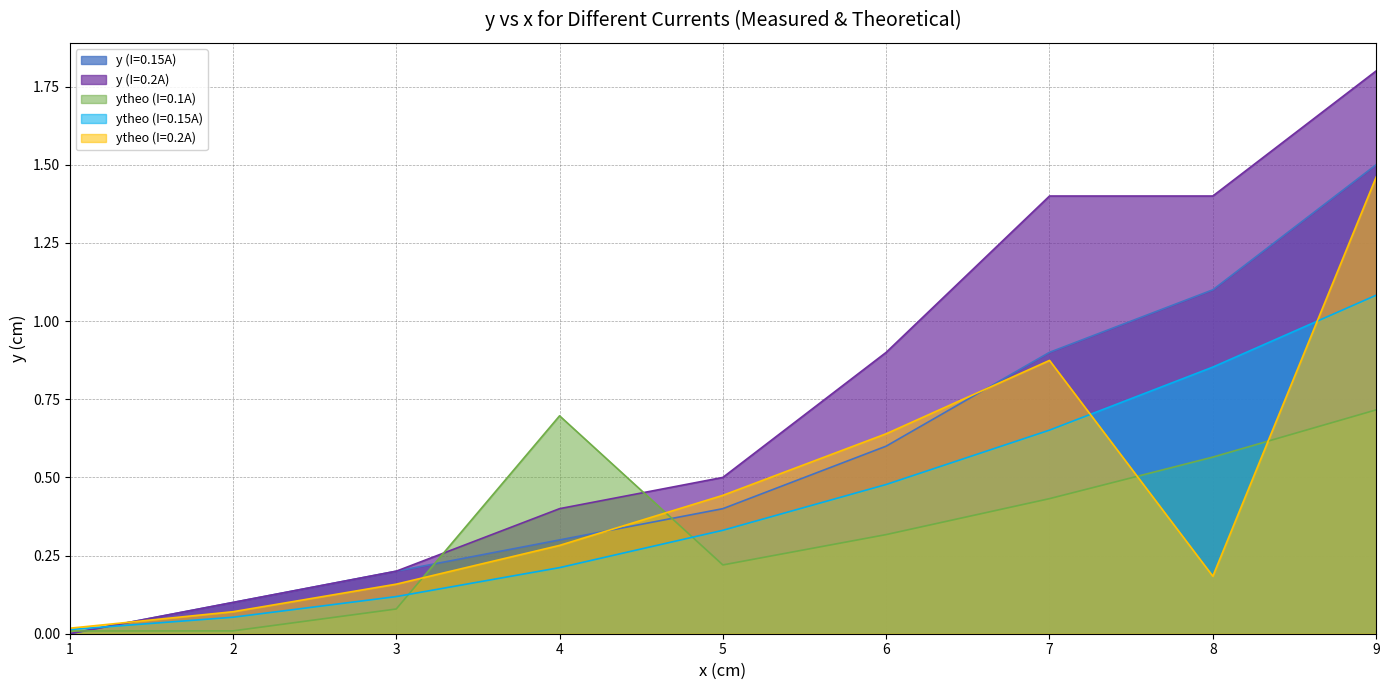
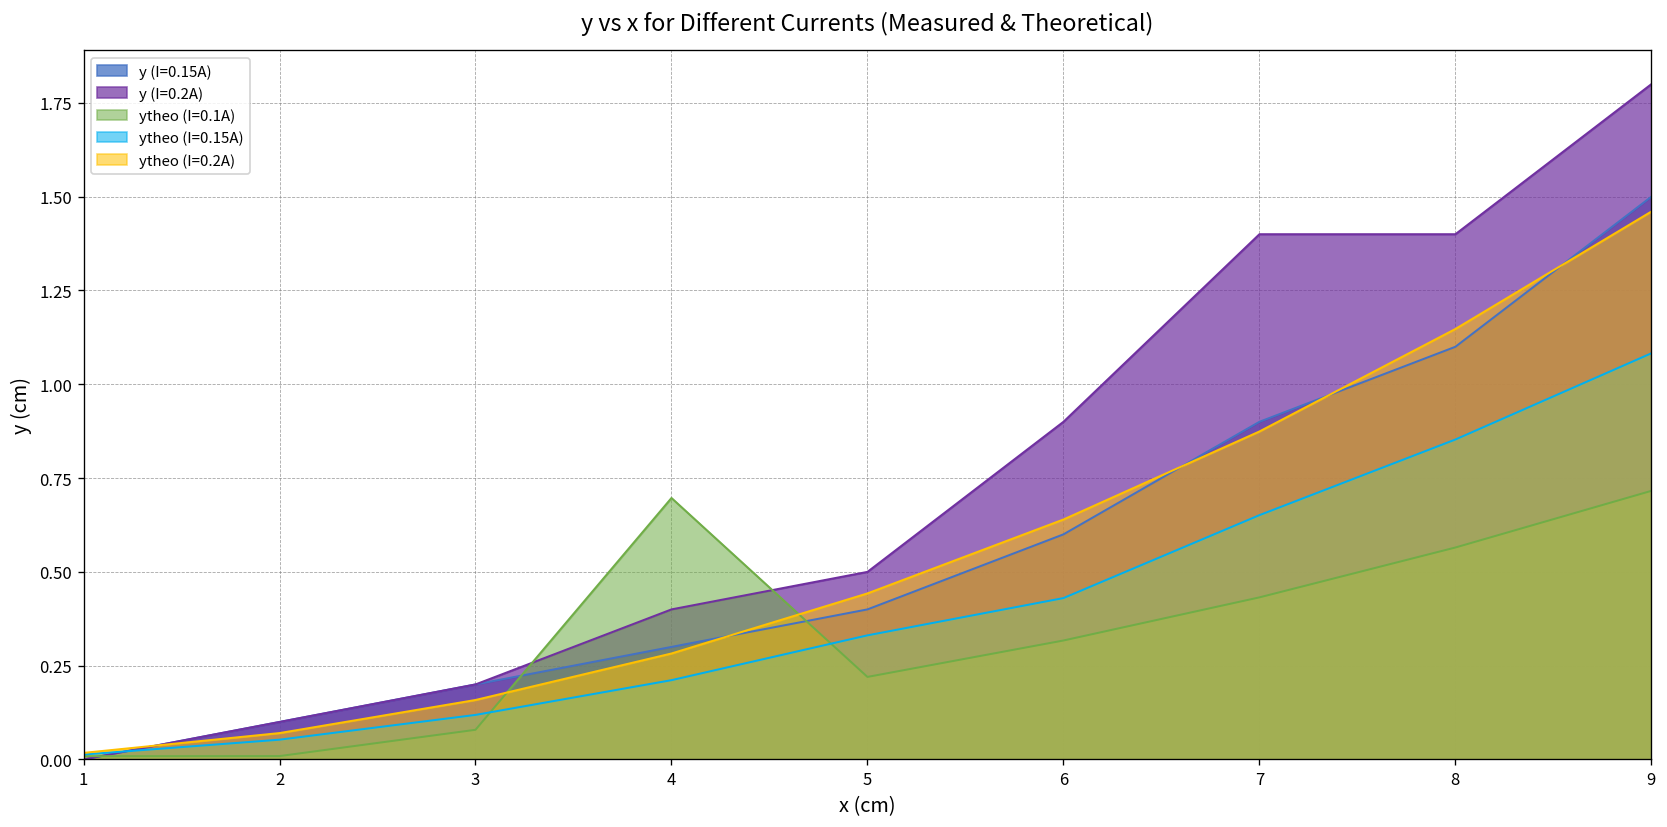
ytheo (I=0.15A), 6: 0.48 -> 0.43
ytheo (I=0.2A), 8: 0.18 -> 1.15
